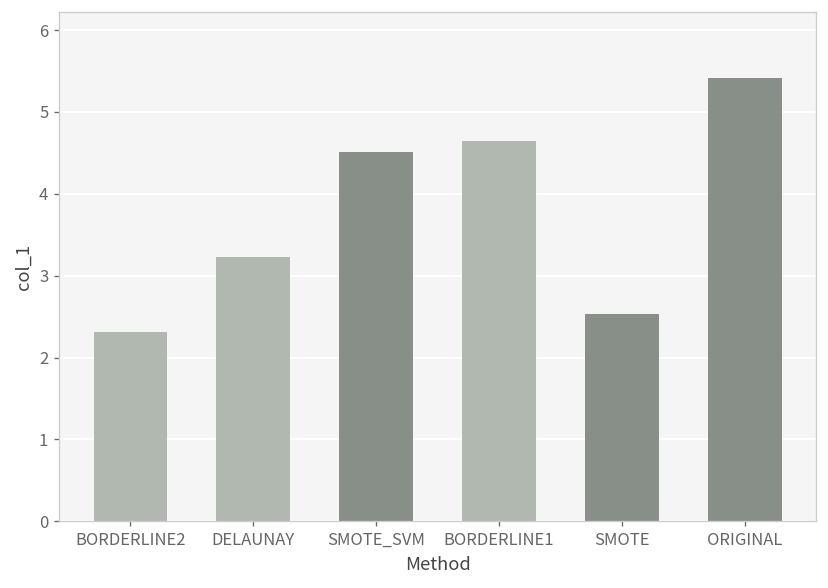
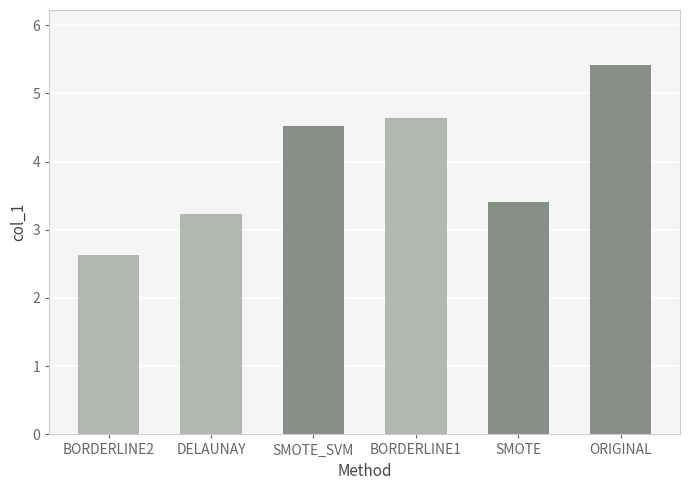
BORDERLINE2: 2.3 -> 2.6
SMOTE: 2.5 -> 3.4
